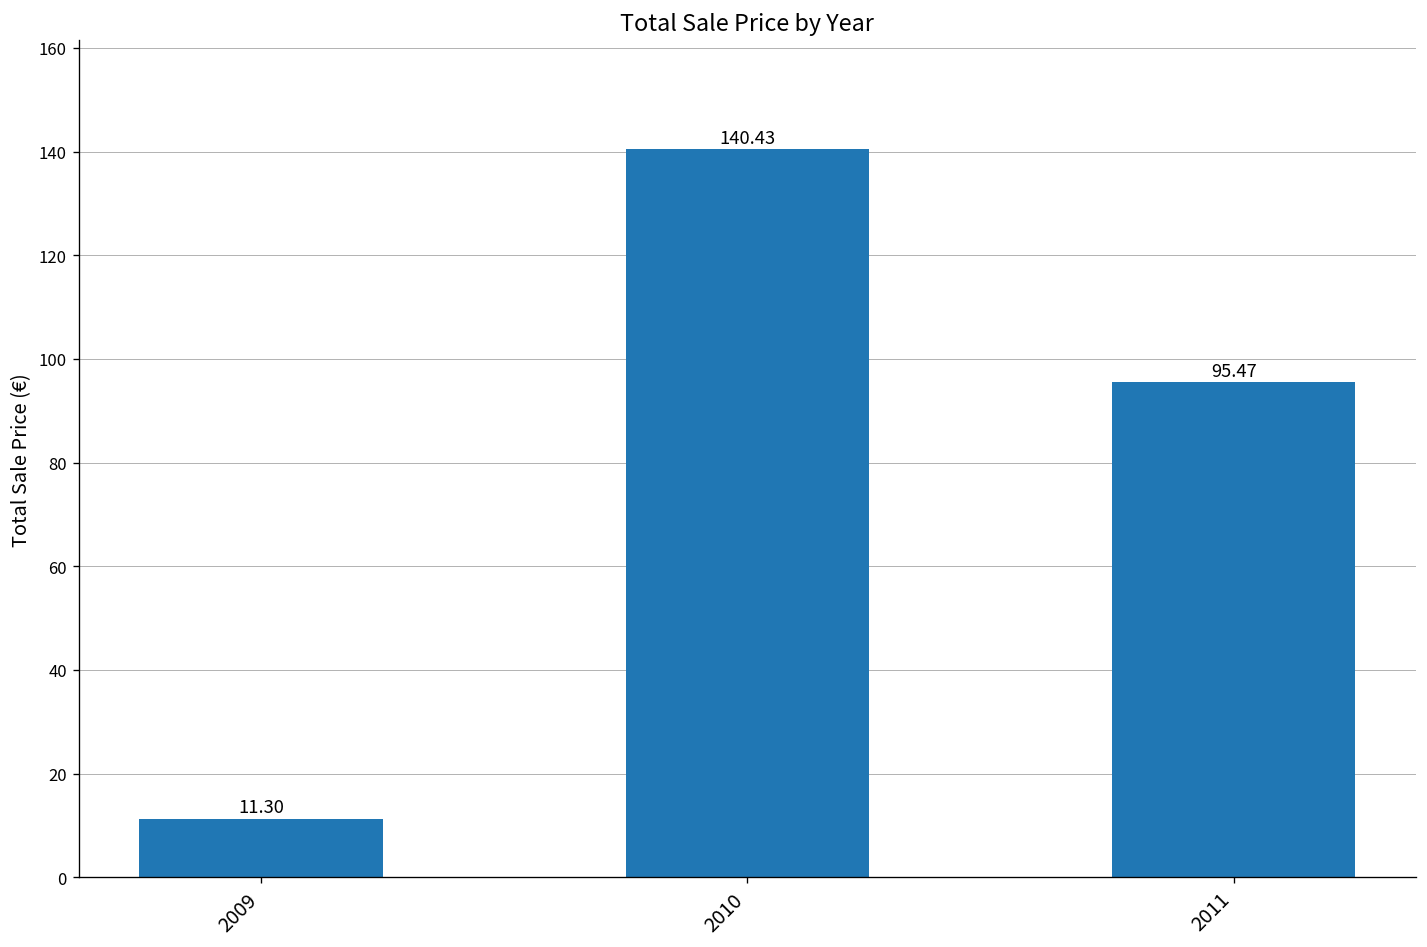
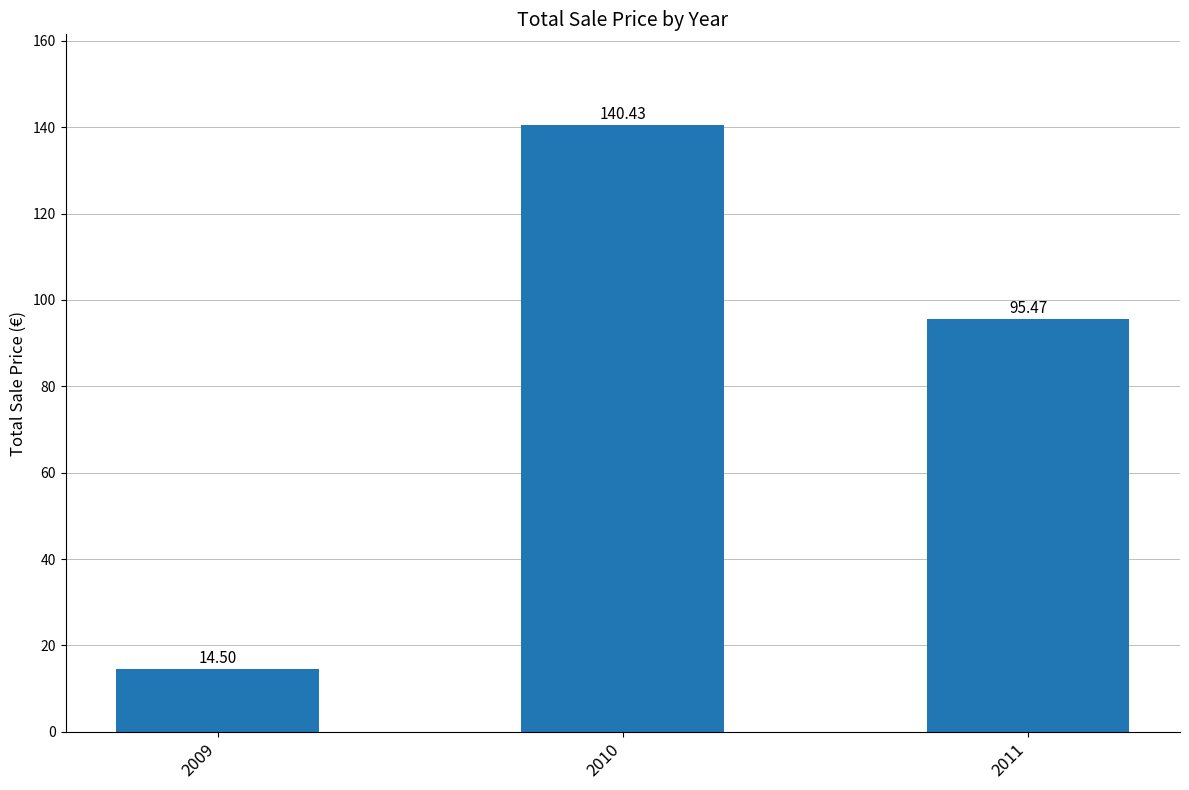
2009: 11.30 -> 14.50
